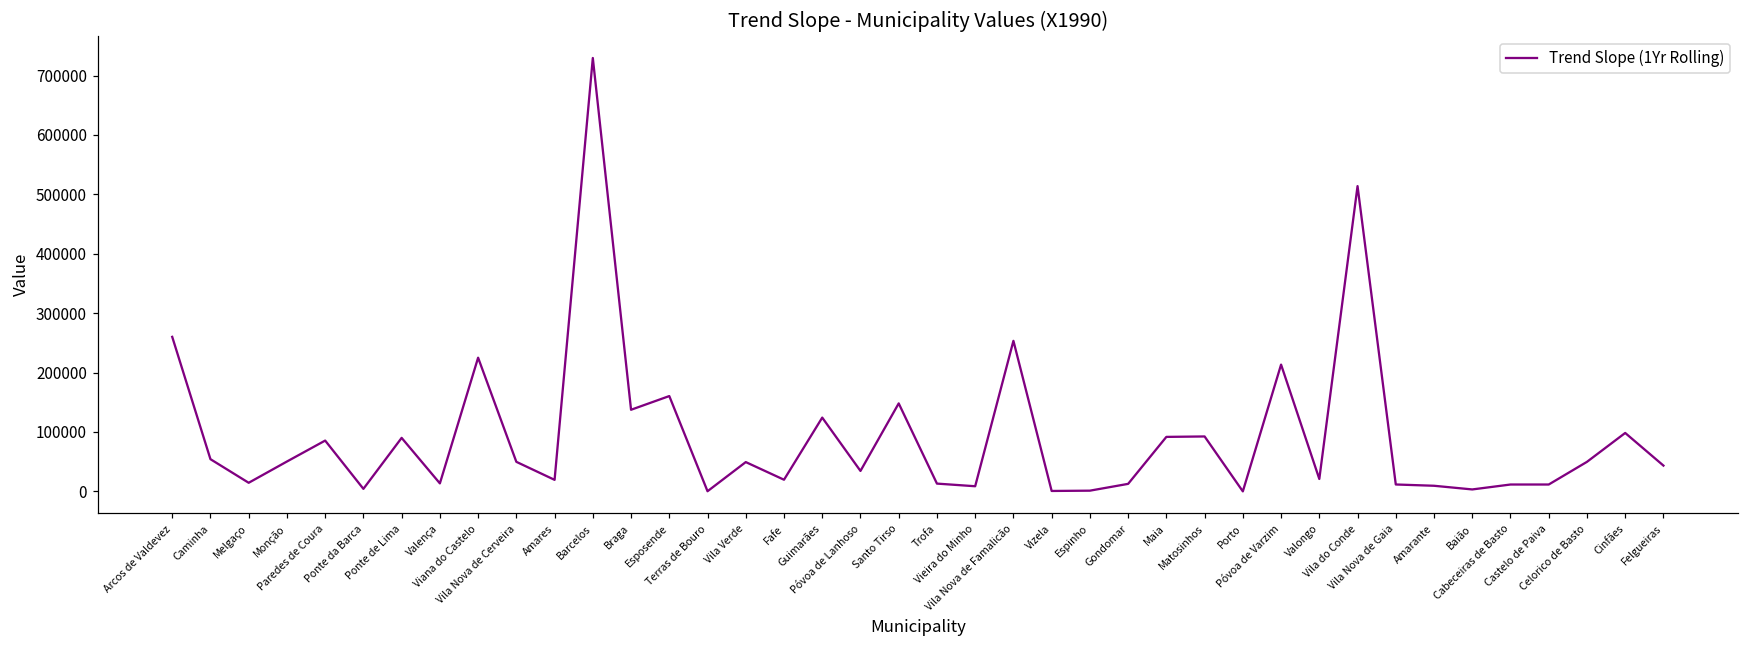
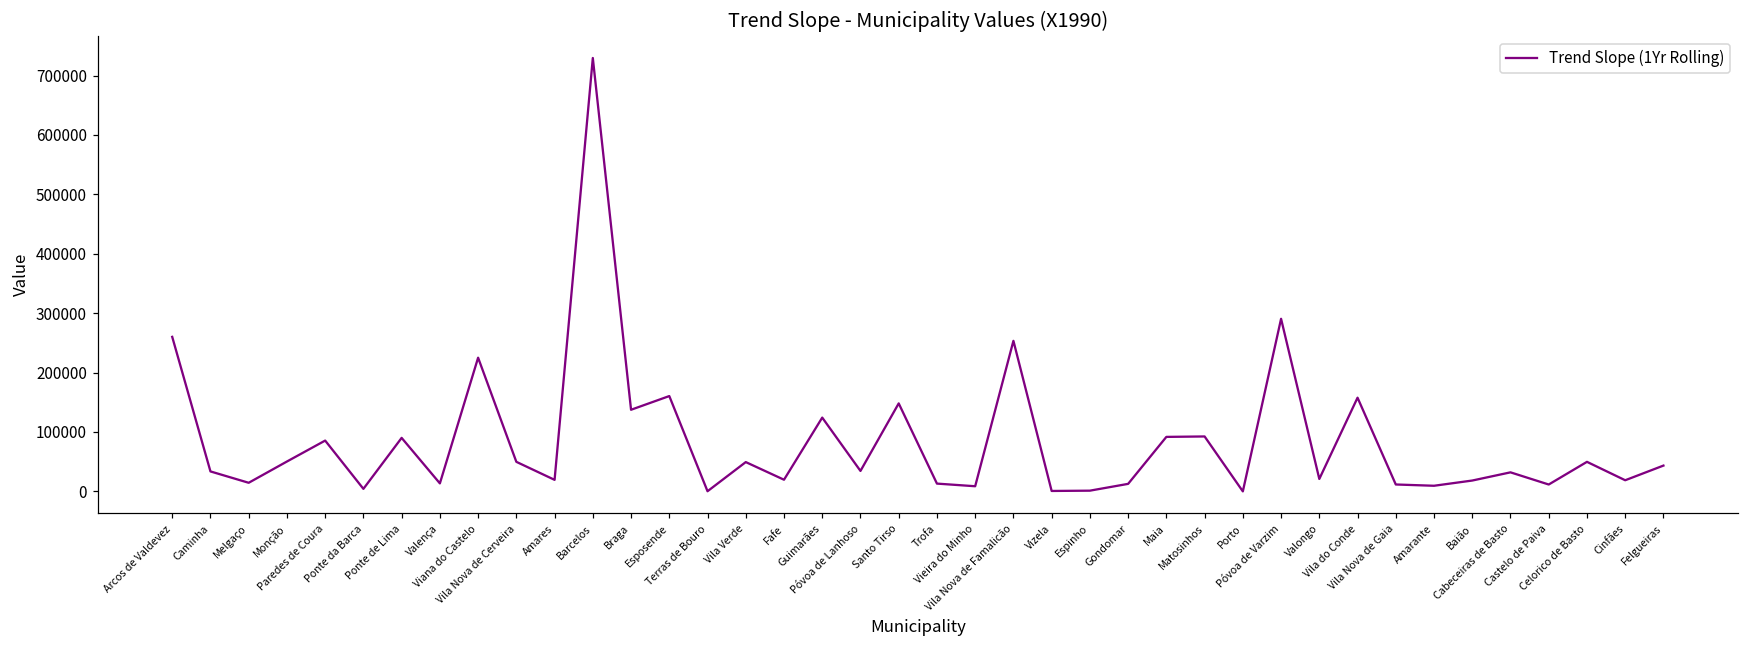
Caminha: 50000 -> 30000
Póvoa de Varzim: 210000 -> 290000
Vila do Conde: 510000 -> 160000
Baião: 0 -> 20000
Cabeceiras de Basto: 10000 -> 30000
Cinfães: 100000 -> 20000
